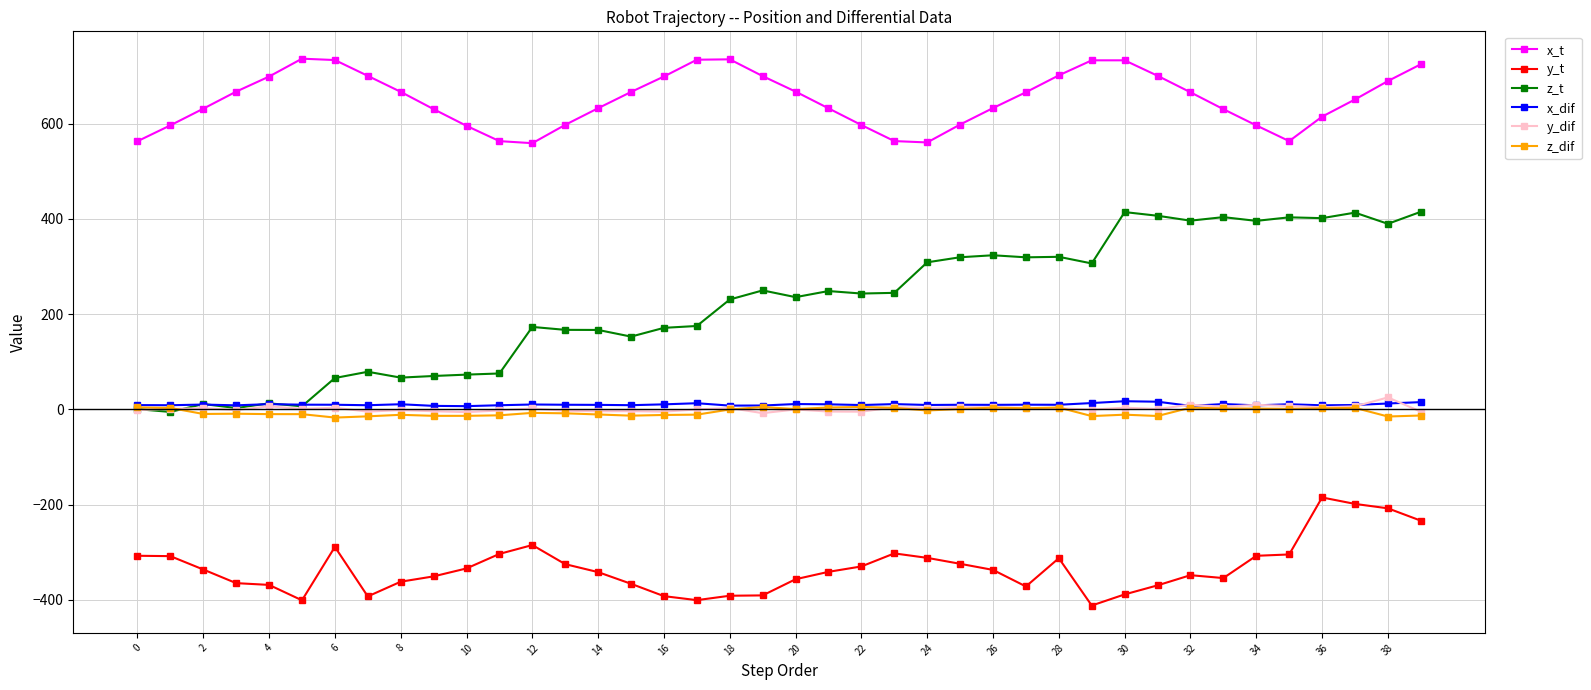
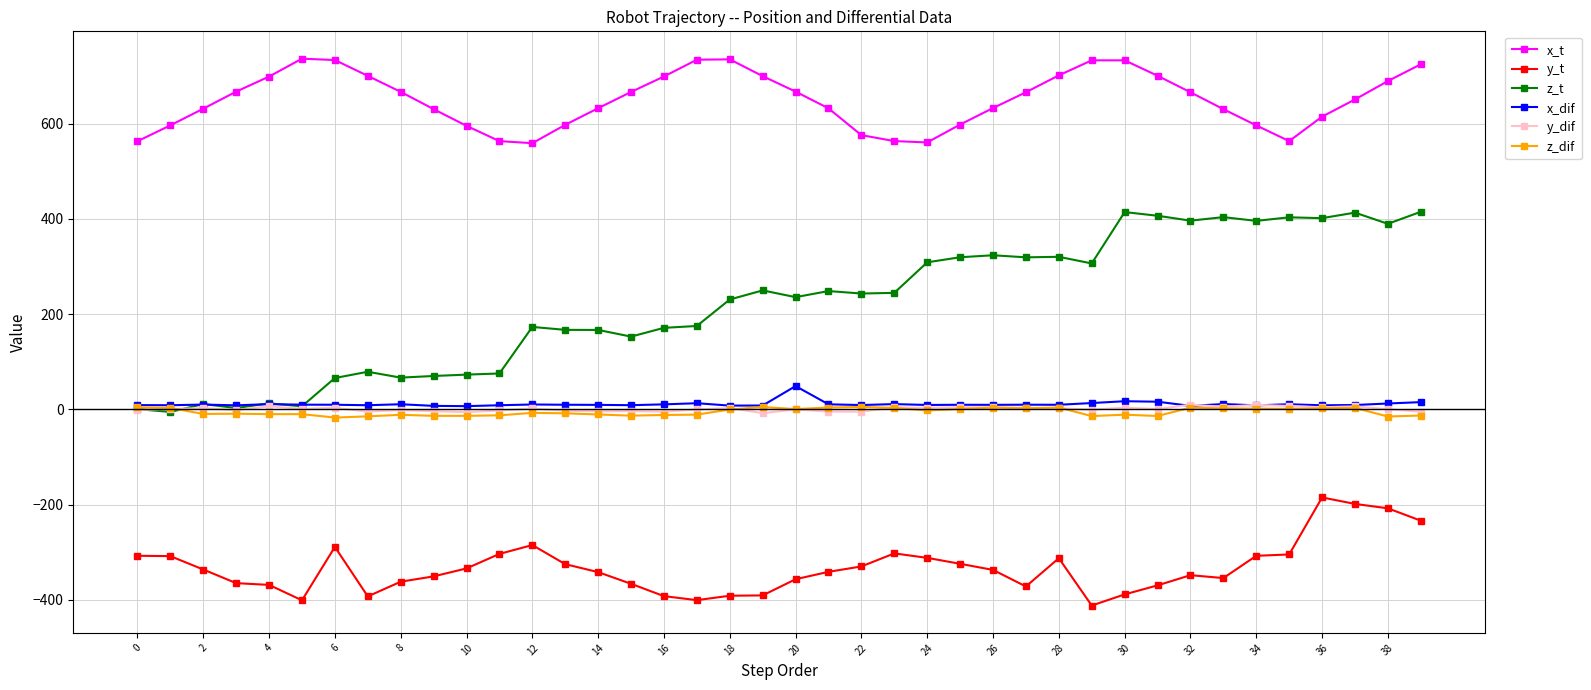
x_dif, 20: 10 -> 50
x_t, 22: 600 -> 580
y_dif, 38: 30 -> 0
